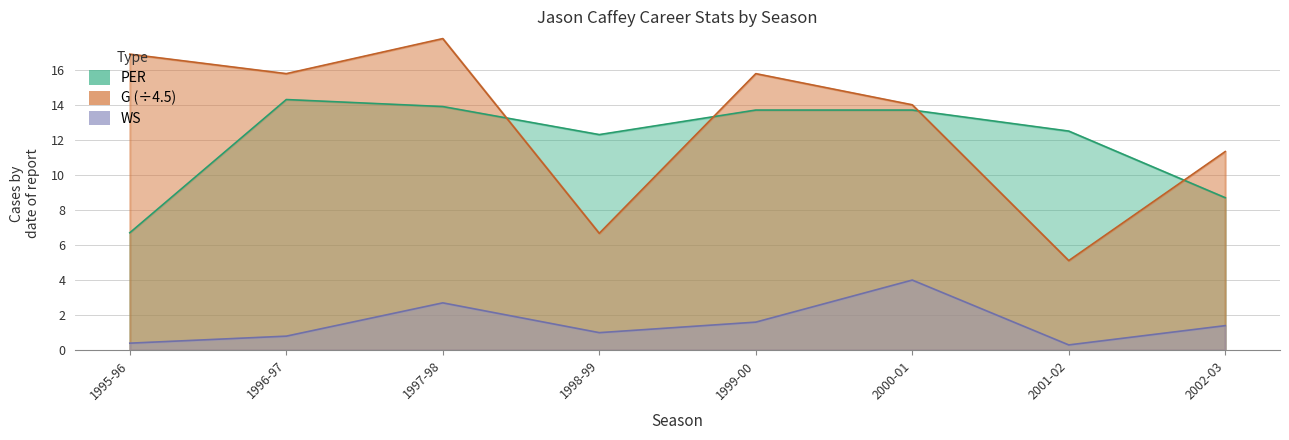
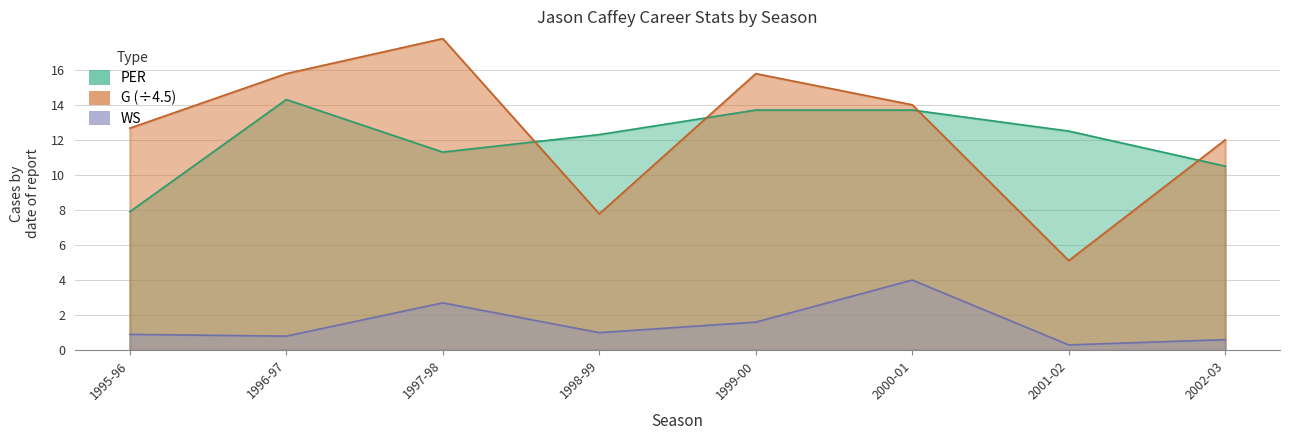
PER, 1995-96: 6.7 -> 7.9
G (÷4.5), 1995-96: 16.9 -> 12.7
WS, 1995-96: 0.4 -> 0.9
PER, 1997-98: 13.9 -> 11.3
G (÷4.5), 1998-99: 6.7 -> 7.8
PER, 2002-03: 8.7 -> 10.5
G (÷4.5), 2002-03: 11.3 -> 12.0
WS, 2002-03: 1.4 -> 0.6
